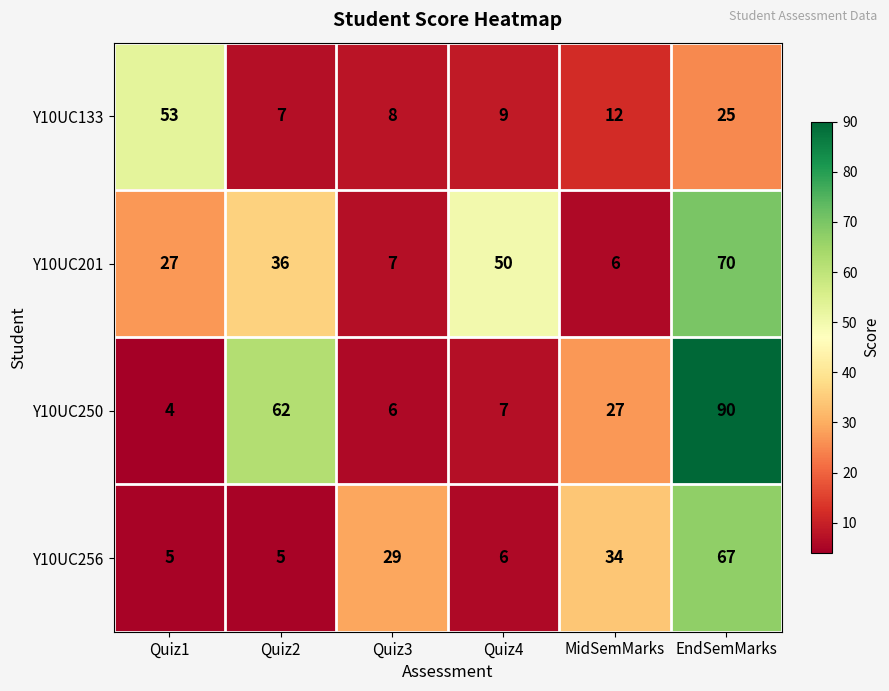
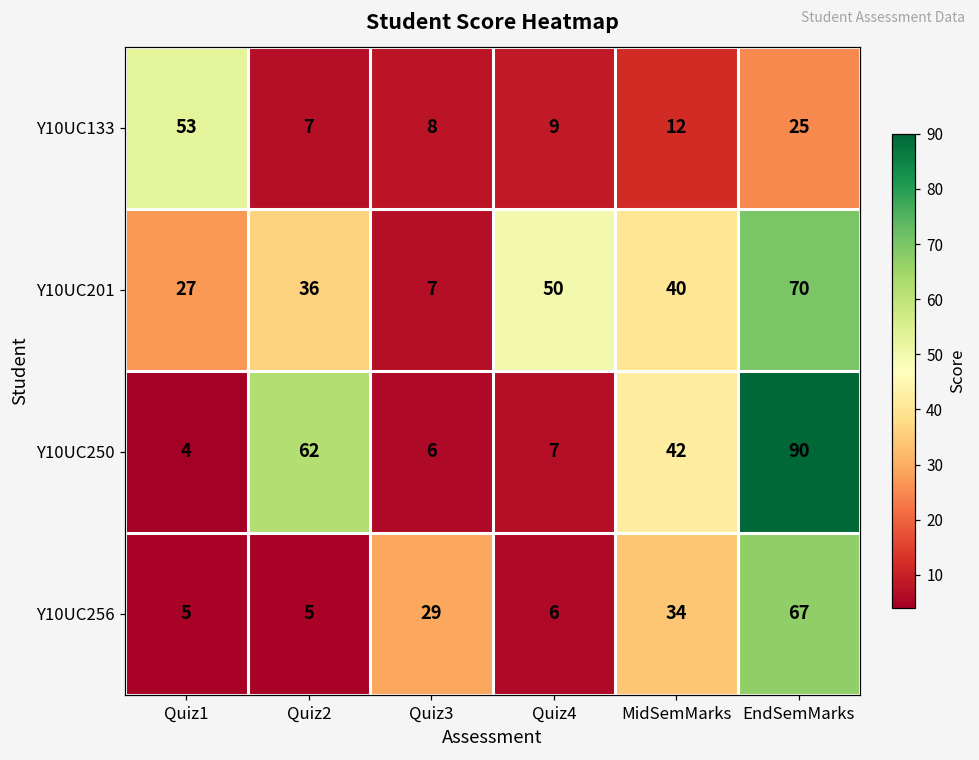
Y10UC201, MidSemMarks: 6 -> 40
Y10UC250, MidSemMarks: 27 -> 42
